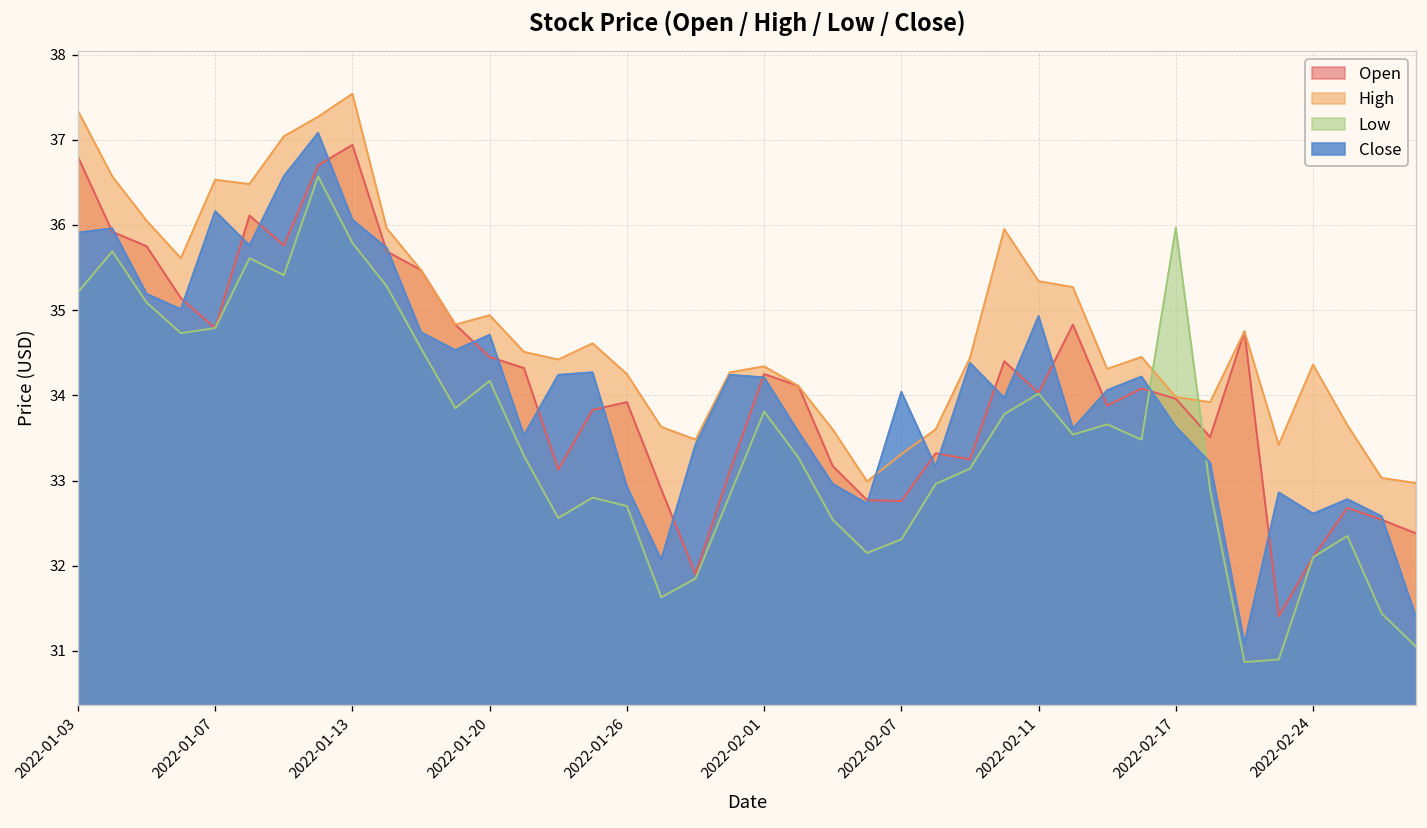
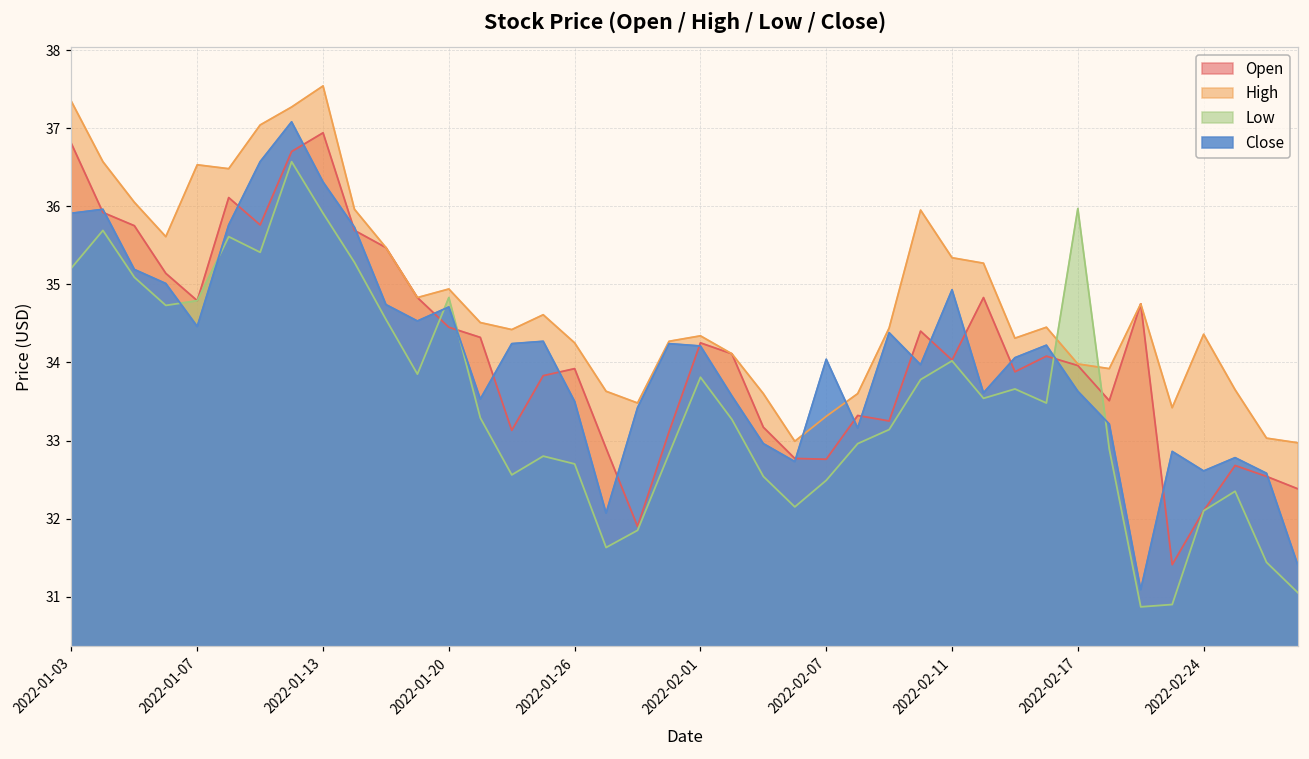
Close, 2022-01-07: 36.2 -> 34.5
Low, 2022-01-13: 35.8 -> 35.9
Close, 2022-01-13: 36.1 -> 36.3
Low, 2022-01-20: 34.2 -> 34.8
Close, 2022-01-26: 32.9 -> 33.5
Low, 2022-02-07: 32.3 -> 32.5
